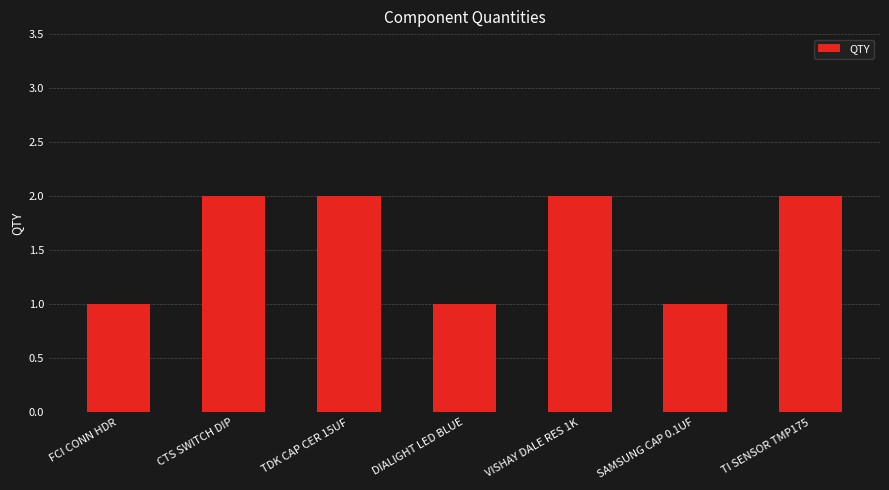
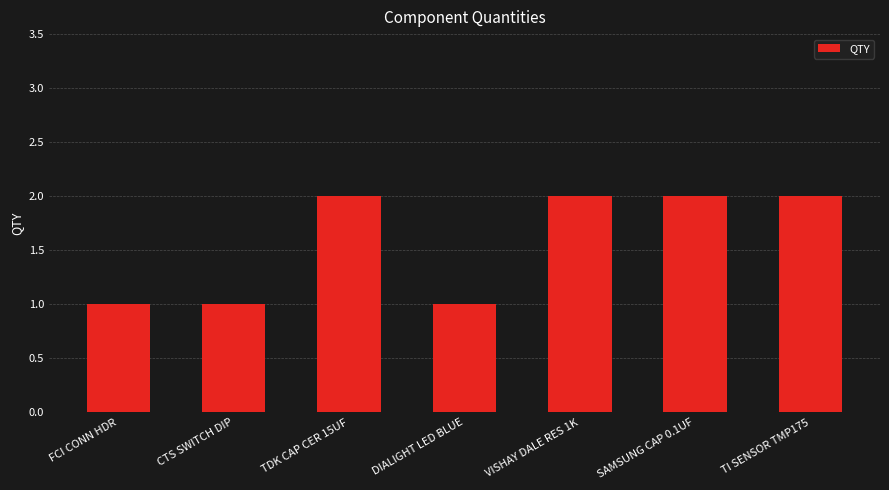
CTS SWITCH DIP: 2 -> 1
SAMSUNG CAP 0.1UF: 1 -> 2
